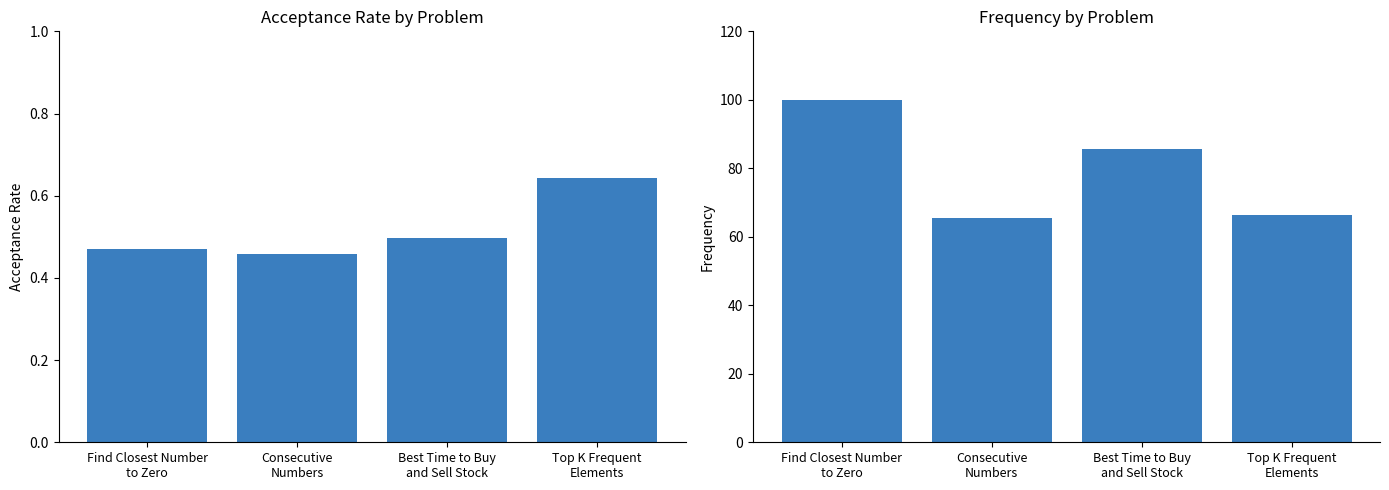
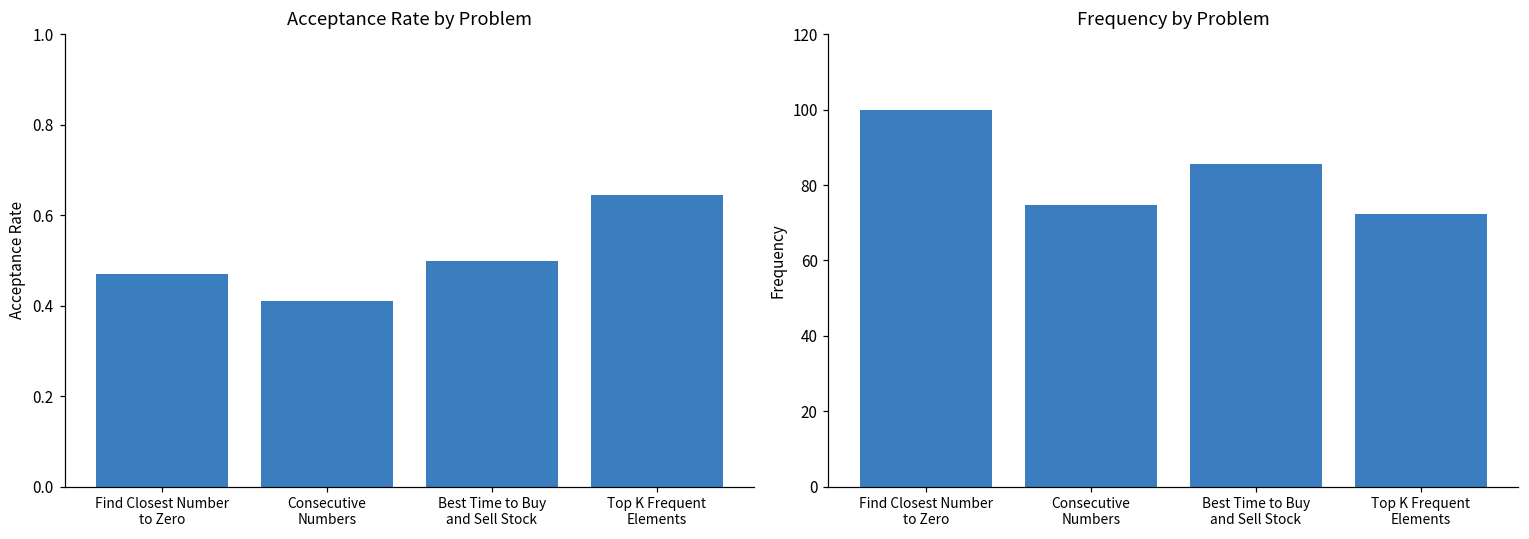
Acceptance Rate by Problem, Consecutive Numbers: 0.46 -> 0.41
Frequency by Problem, Consecutive Numbers: 65 -> 75
Frequency by Problem, Top K Frequent Elements: 66 -> 72
